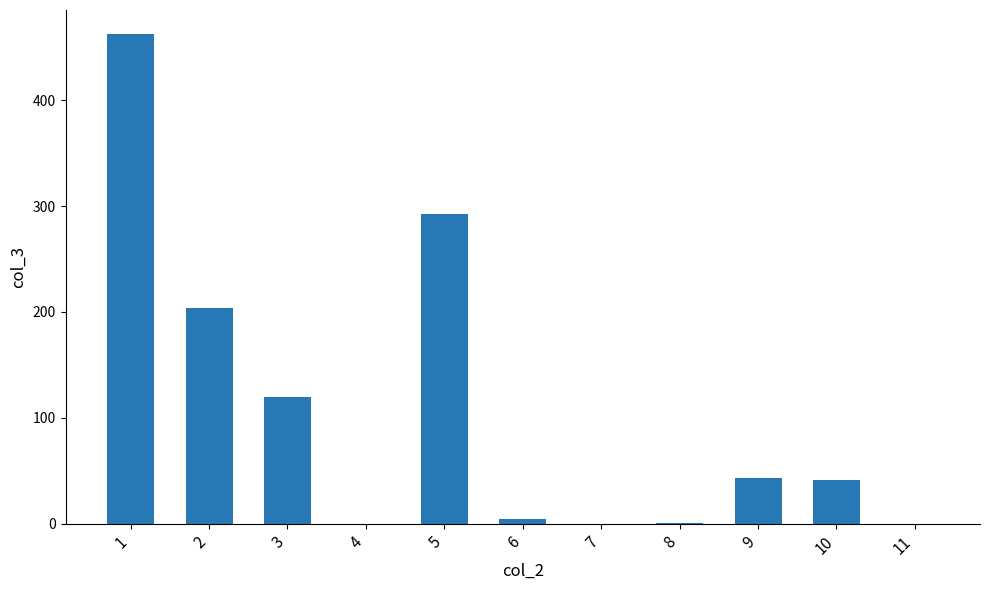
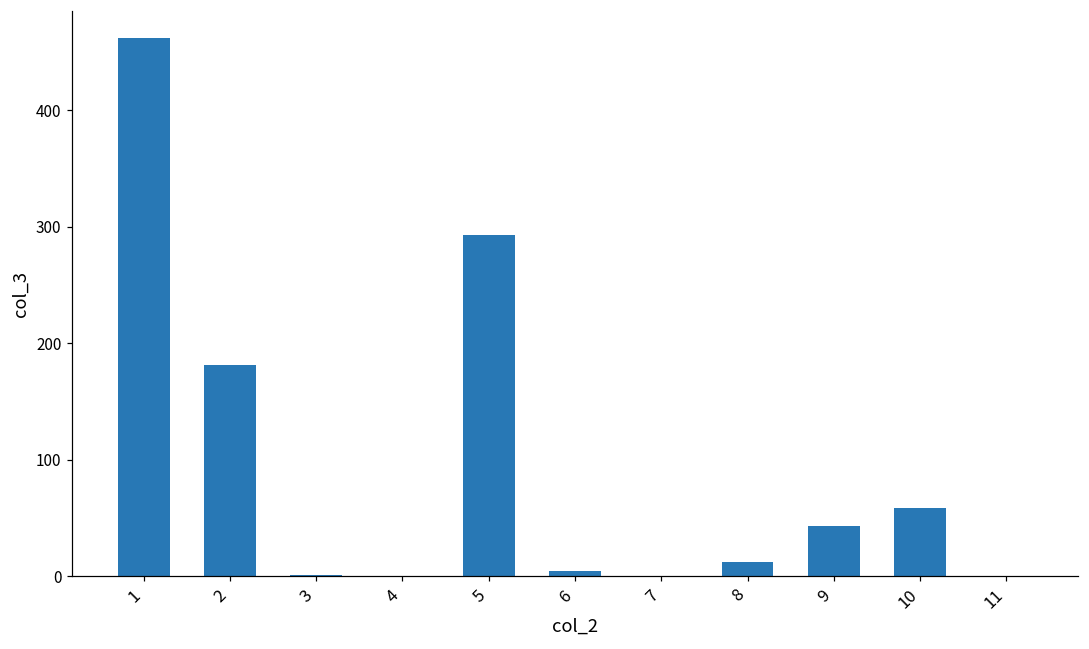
2: 204 -> 182
3: 120 -> 1
8: 1 -> 12
10: 41 -> 59
